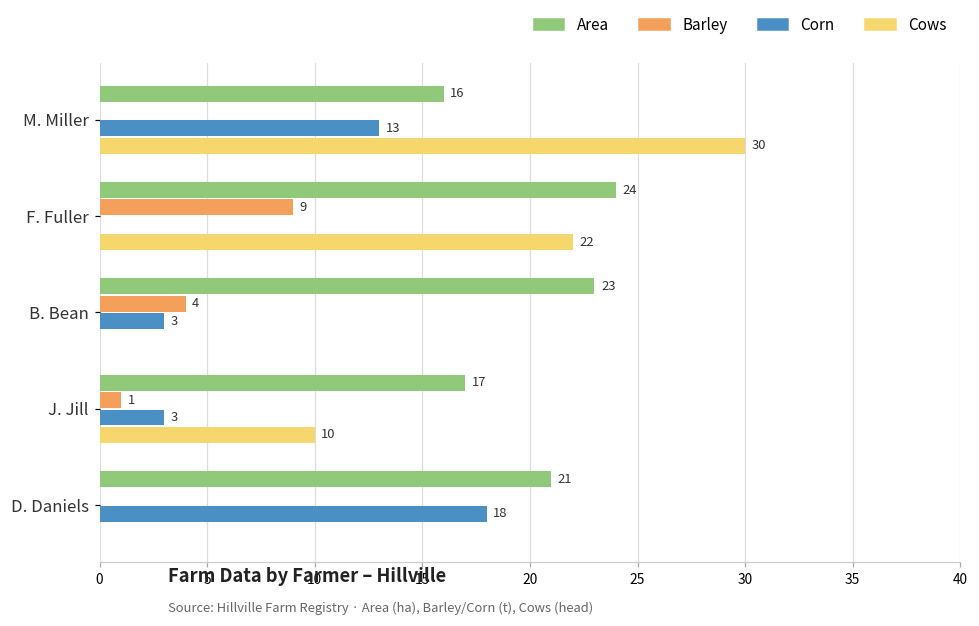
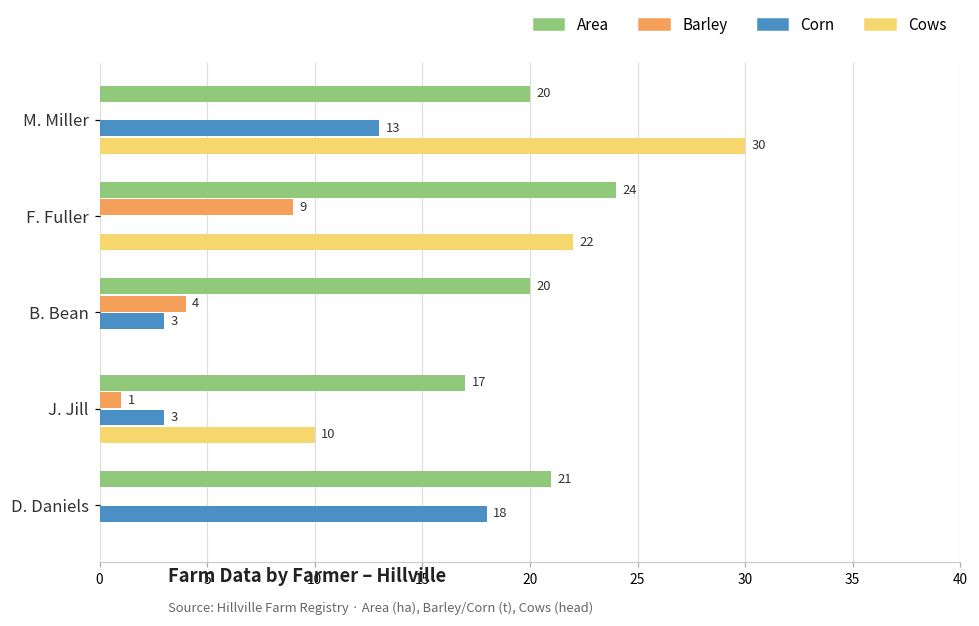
Area, M. Miller: 16 -> 20
Area, B. Bean: 23 -> 20
